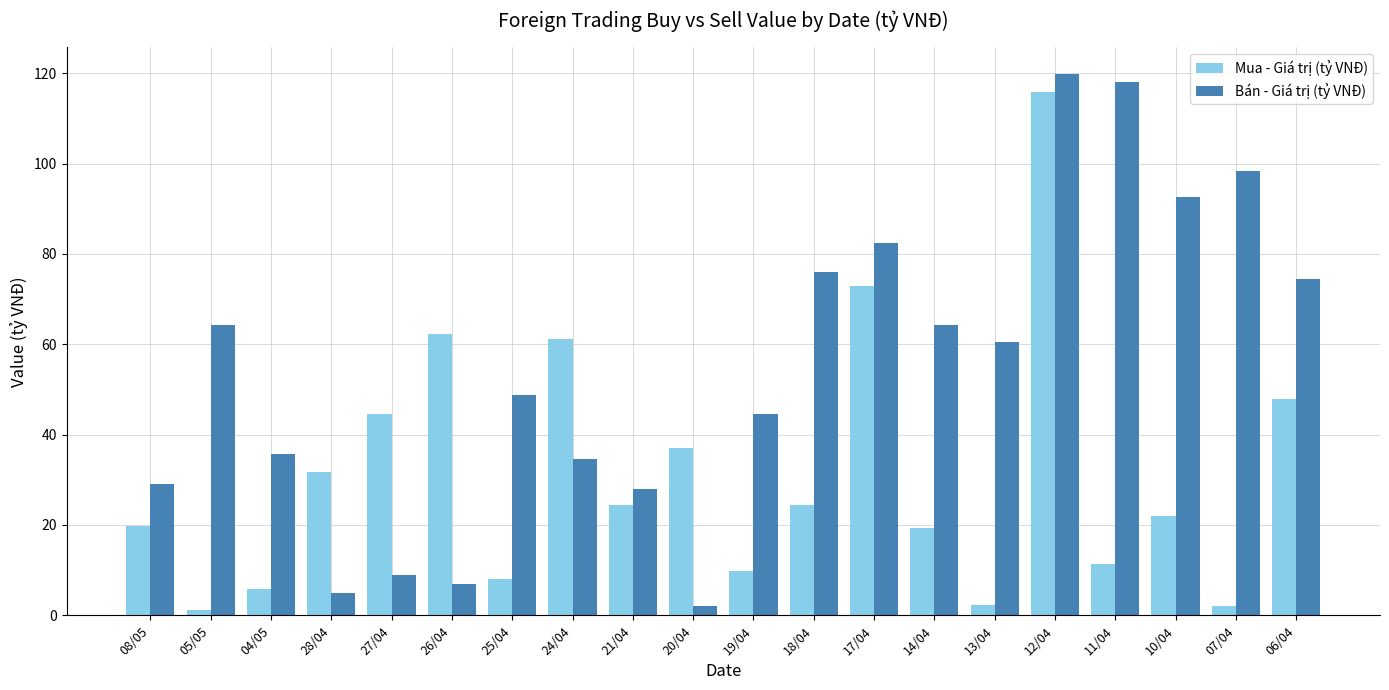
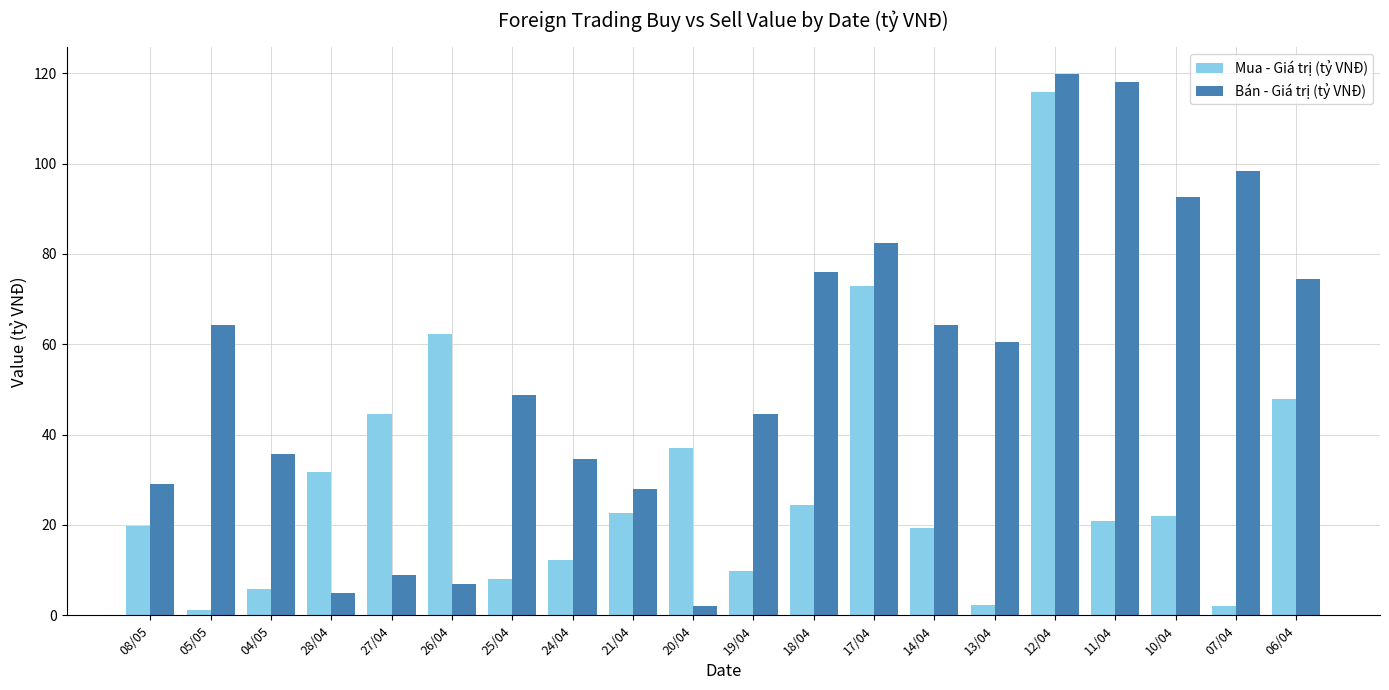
Mua - Giá trị (tỷ VNĐ), 24/04: 61 -> 12
Mua - Giá trị (tỷ VNĐ), 21/04: 25 -> 23
Mua - Giá trị (tỷ VNĐ), 11/04: 11 -> 21
